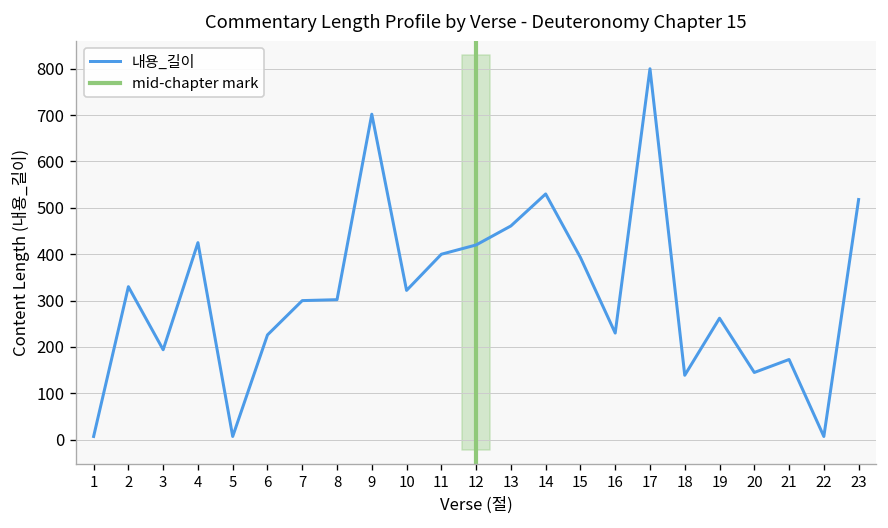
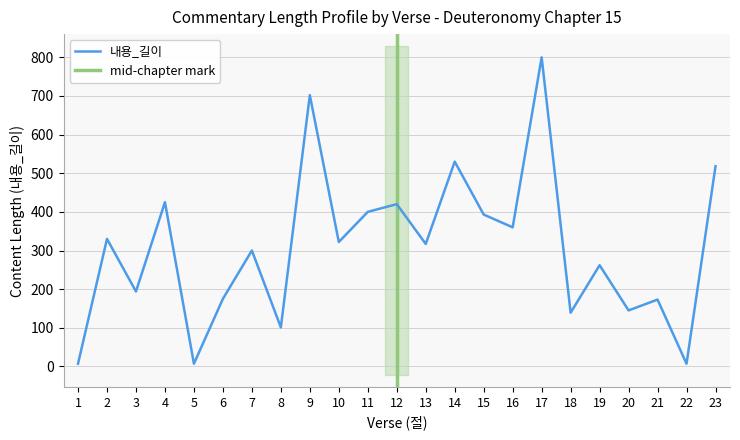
6: 230 -> 180
8: 300 -> 100
13: 460 -> 320
16: 230 -> 360
